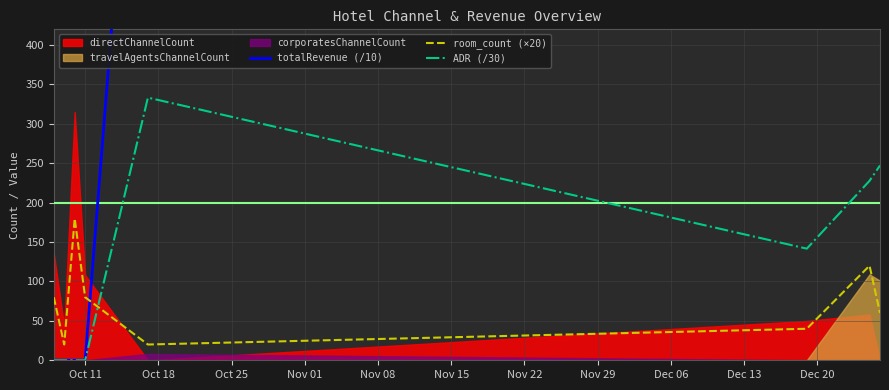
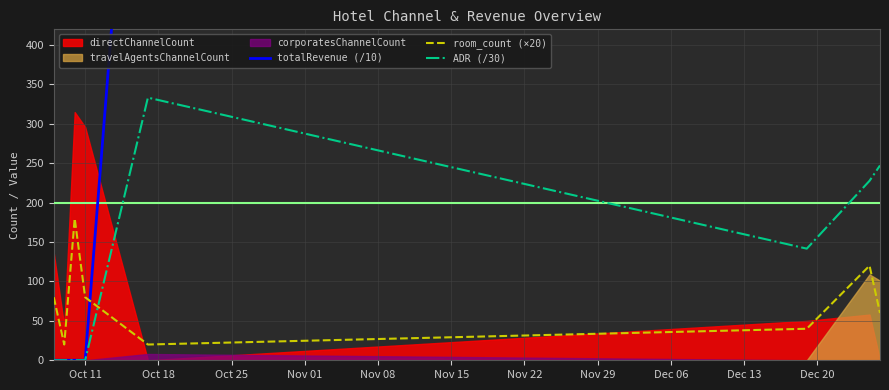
directChannelCount, Oct 11: 110 -> 300
